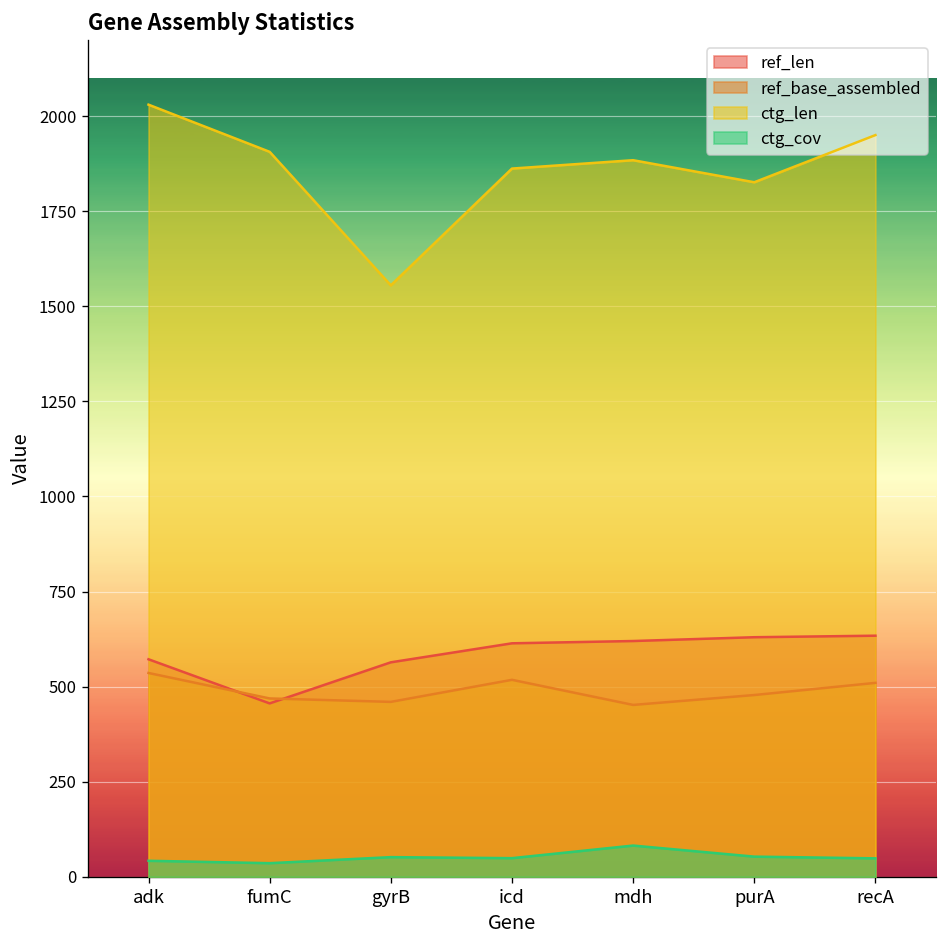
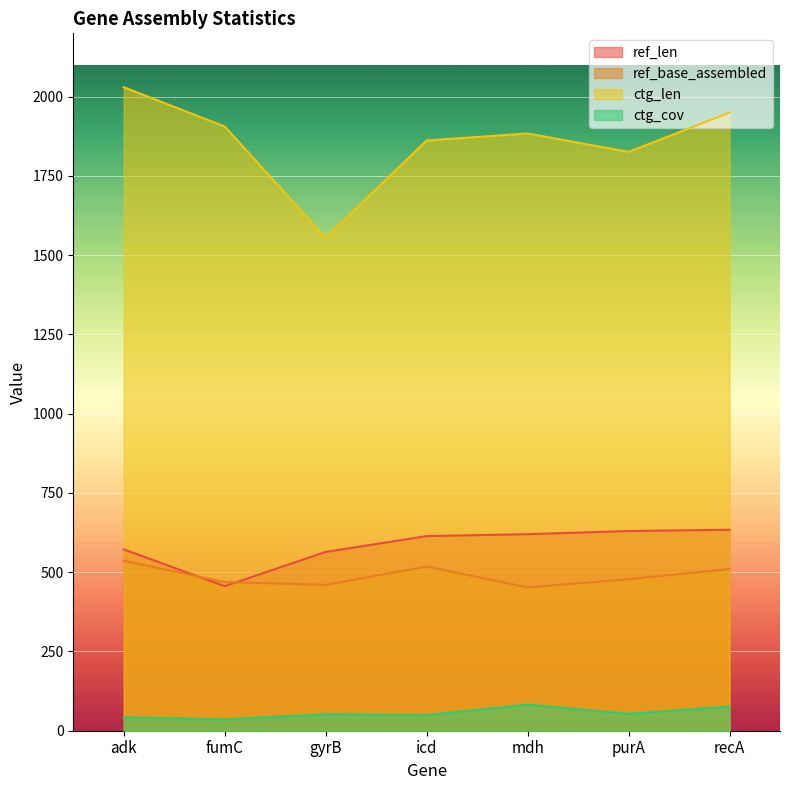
ctg_cov, recA: 50 -> 80
